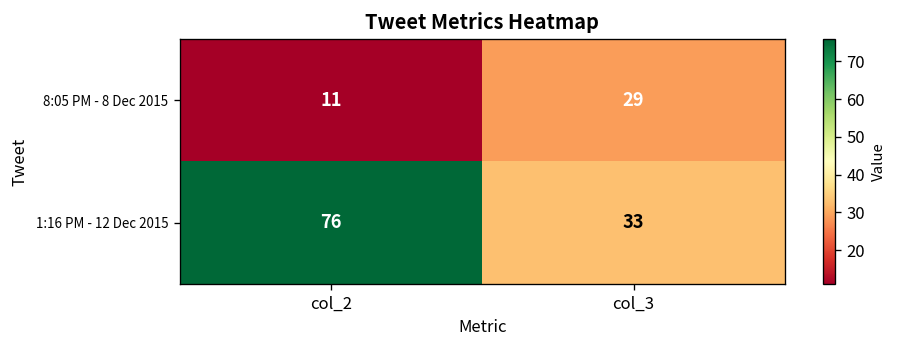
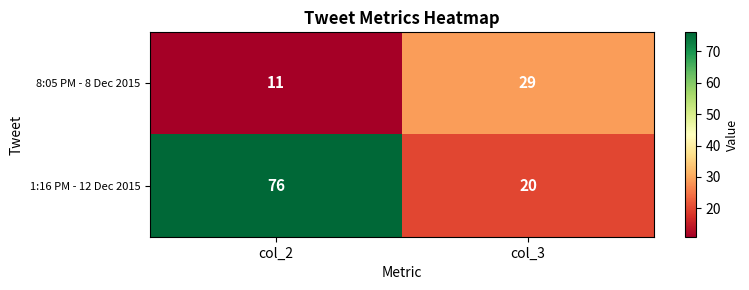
1:16 PM - 12 Dec 2015, col_3: 33 -> 20
